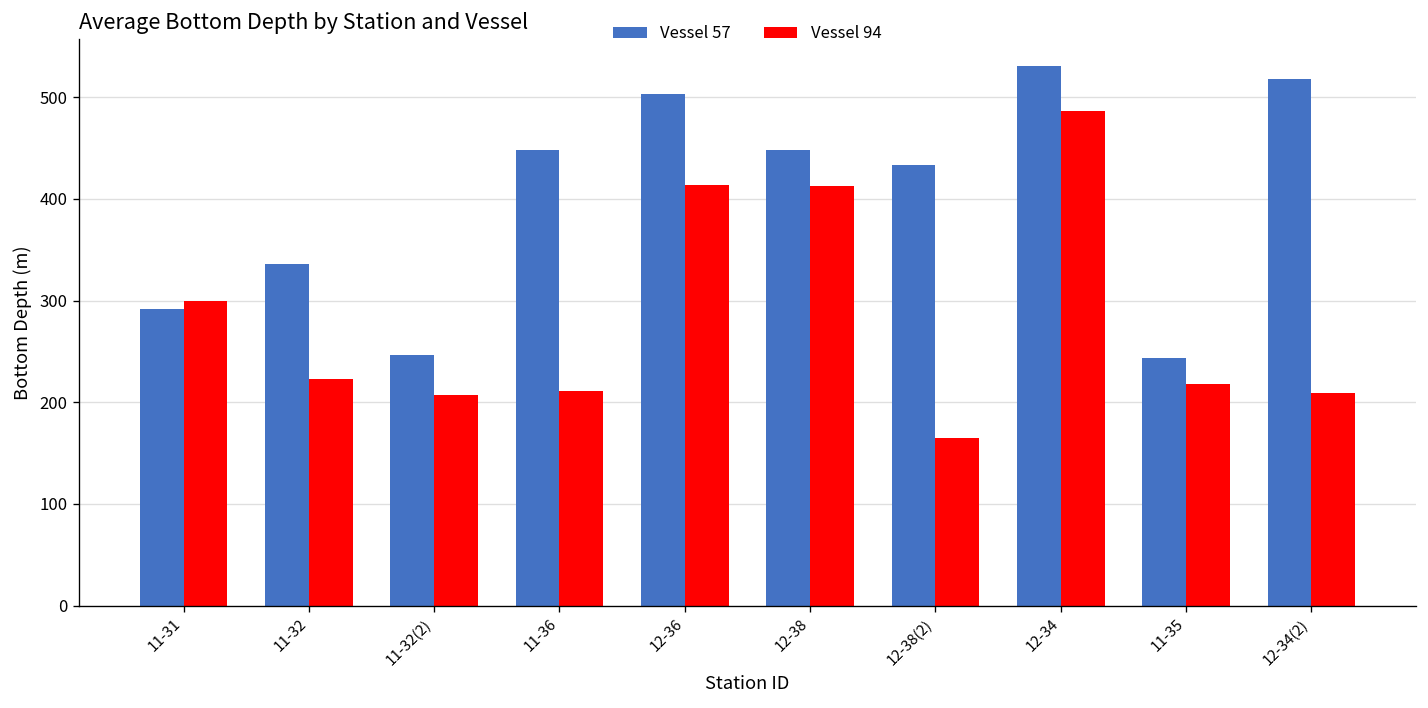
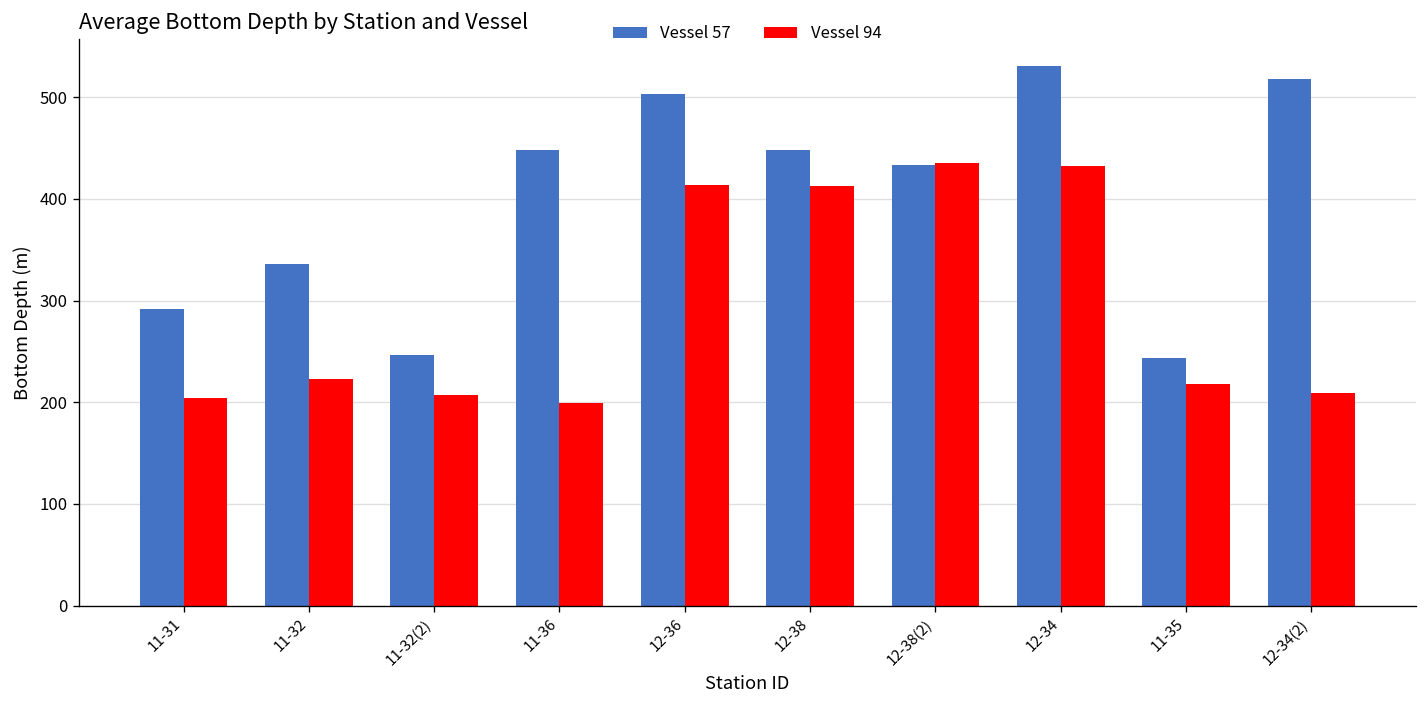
Vessel 94, 11-31: 300 -> 200
Vessel 94, 11-36: 210 -> 200
Vessel 94, 12-38(2): 170 -> 440
Vessel 94, 12-34: 490 -> 430
